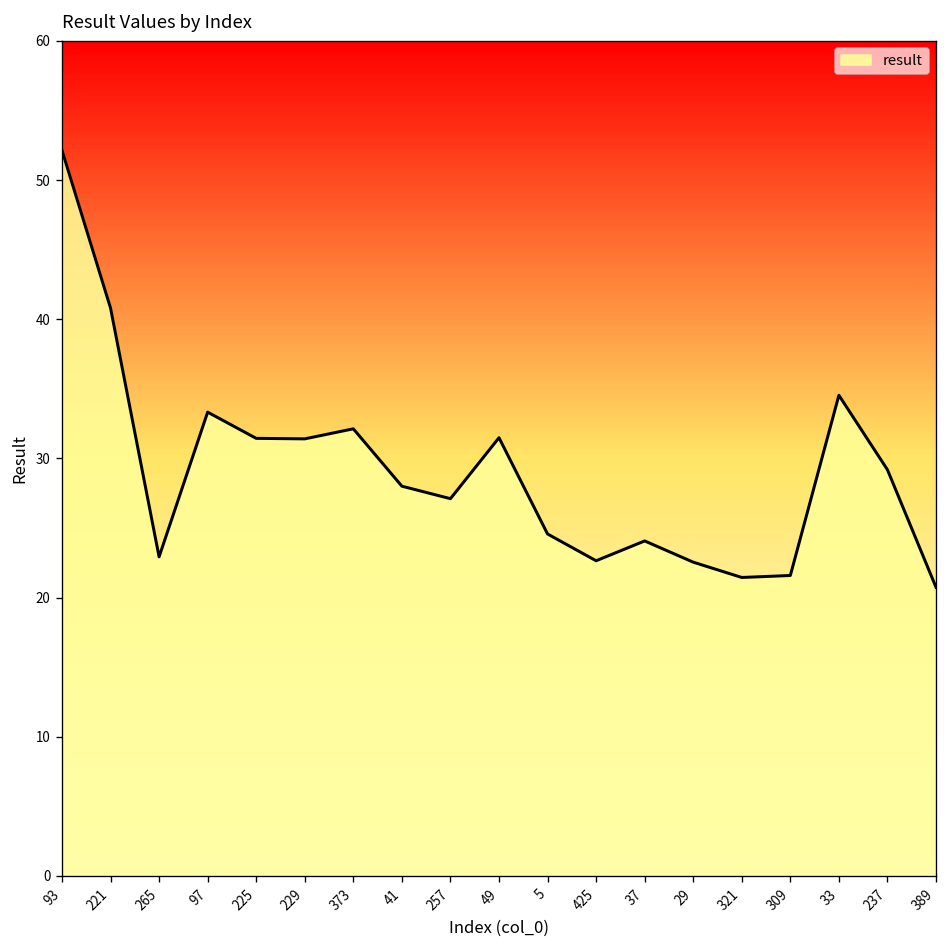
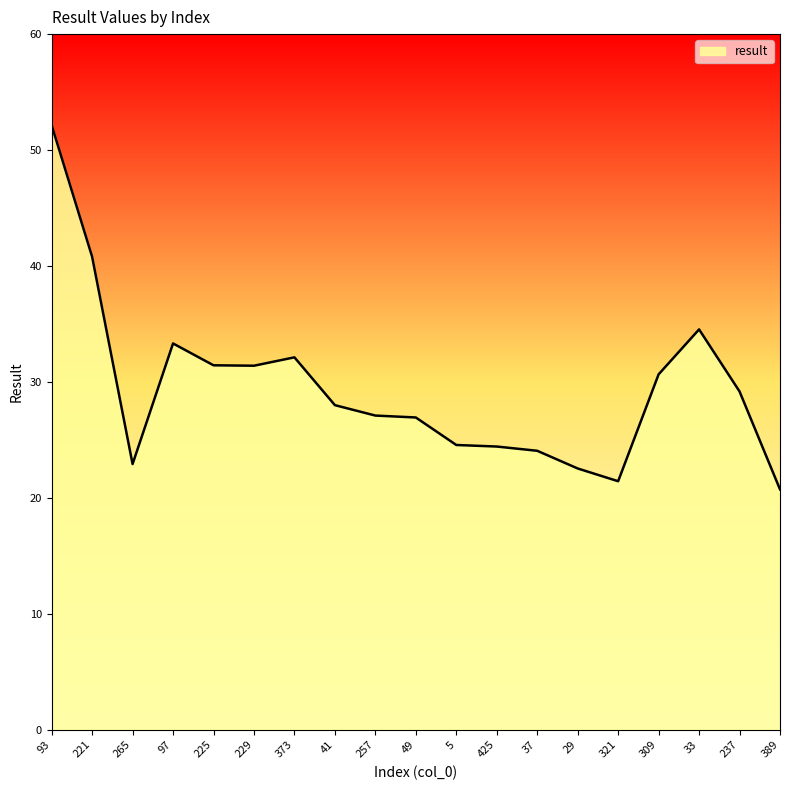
49: 31.5 -> 26.9
425: 22.6 -> 24.4
309: 21.6 -> 30.7
